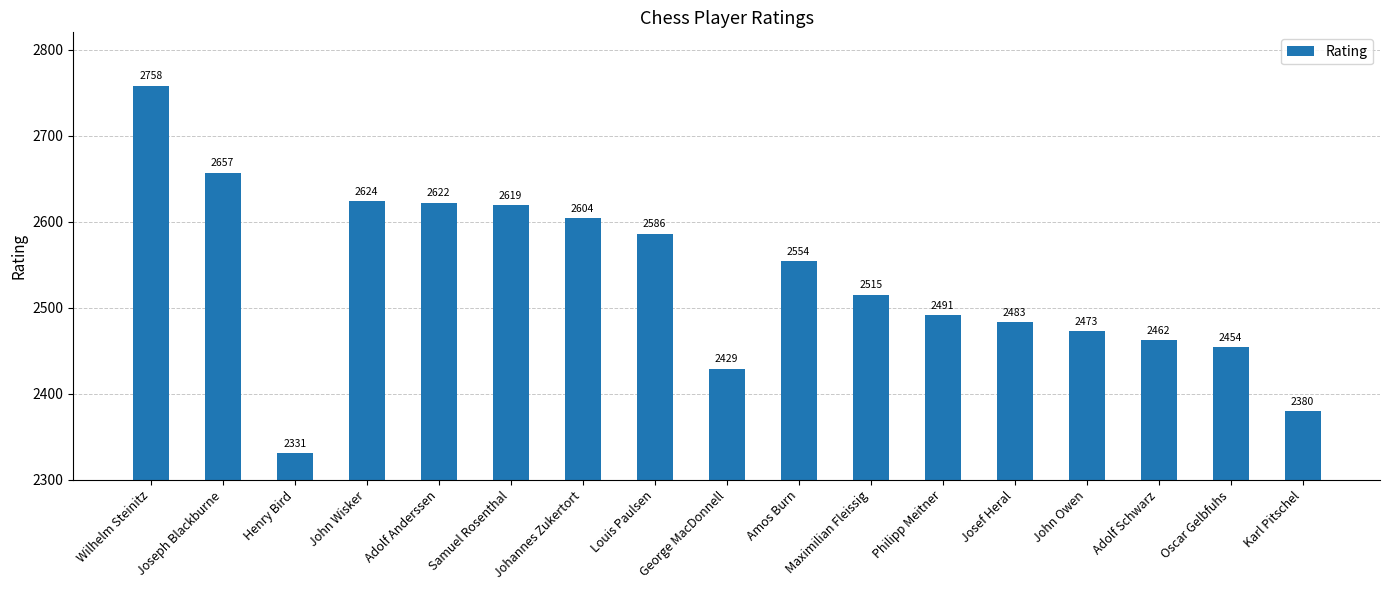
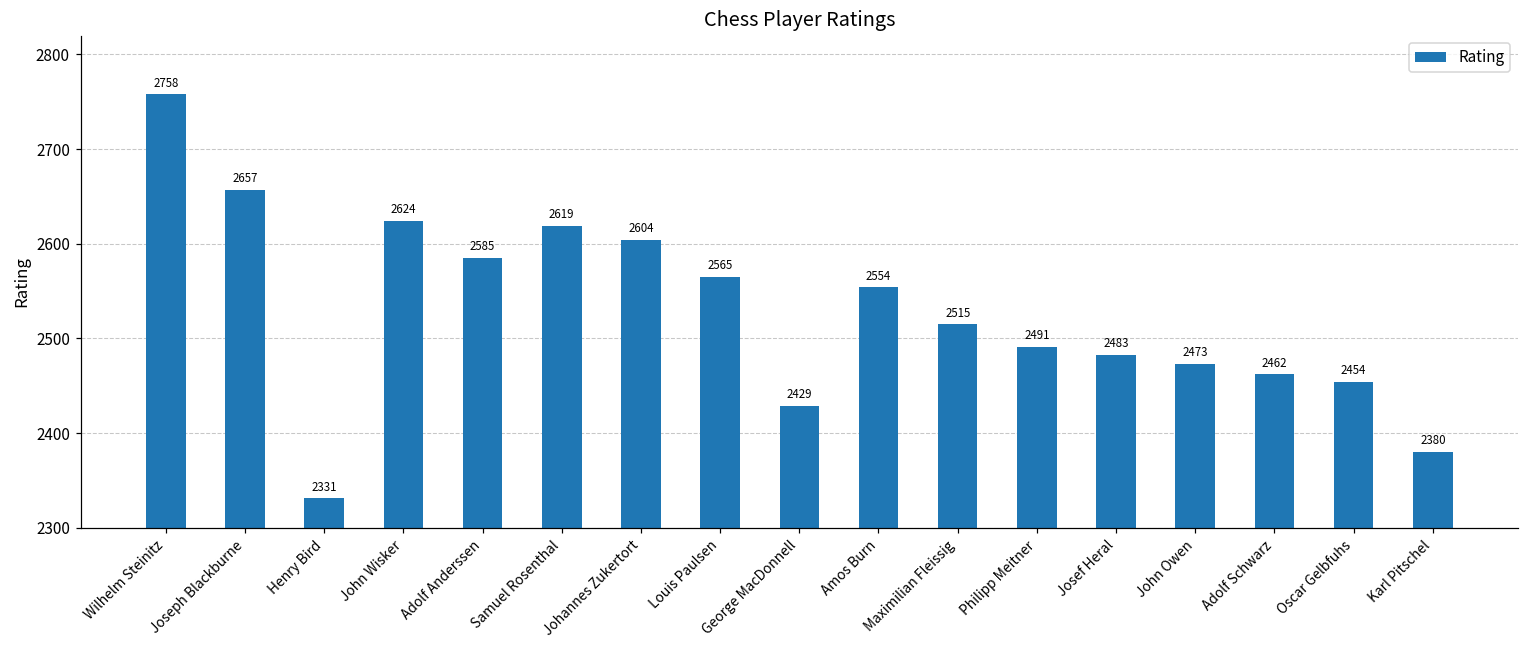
Adolf Anderssen: 2622 -> 2585
Louis Paulsen: 2586 -> 2565
